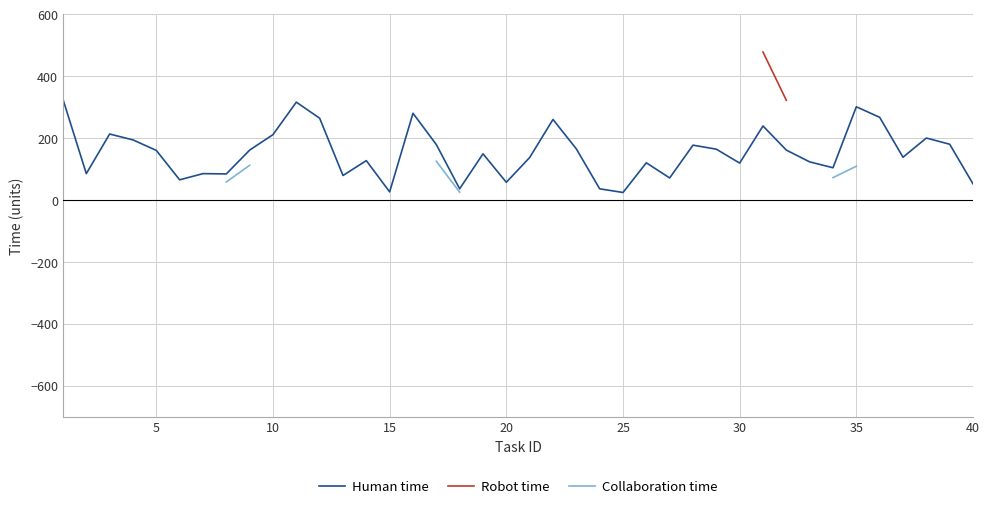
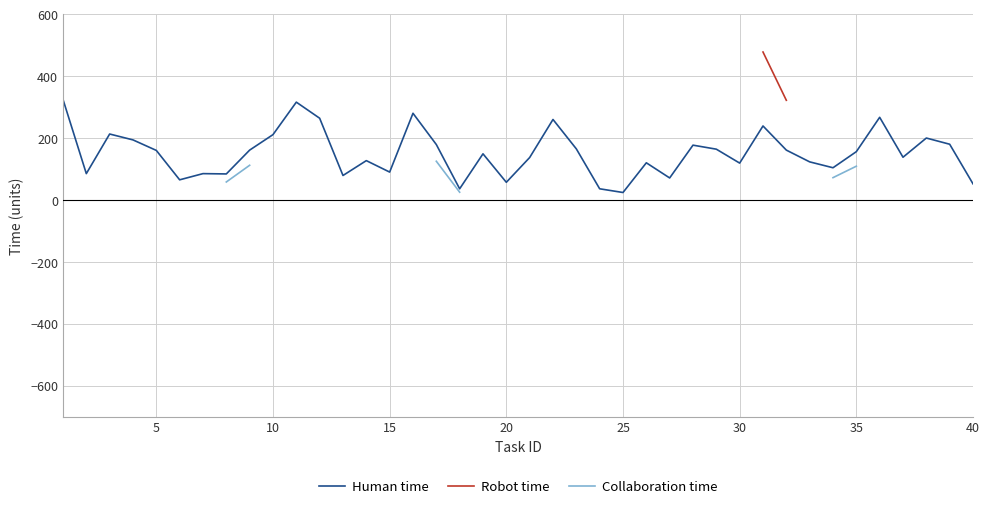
Human time, 15: 30 -> 90
Human time, 35: 300 -> 160
